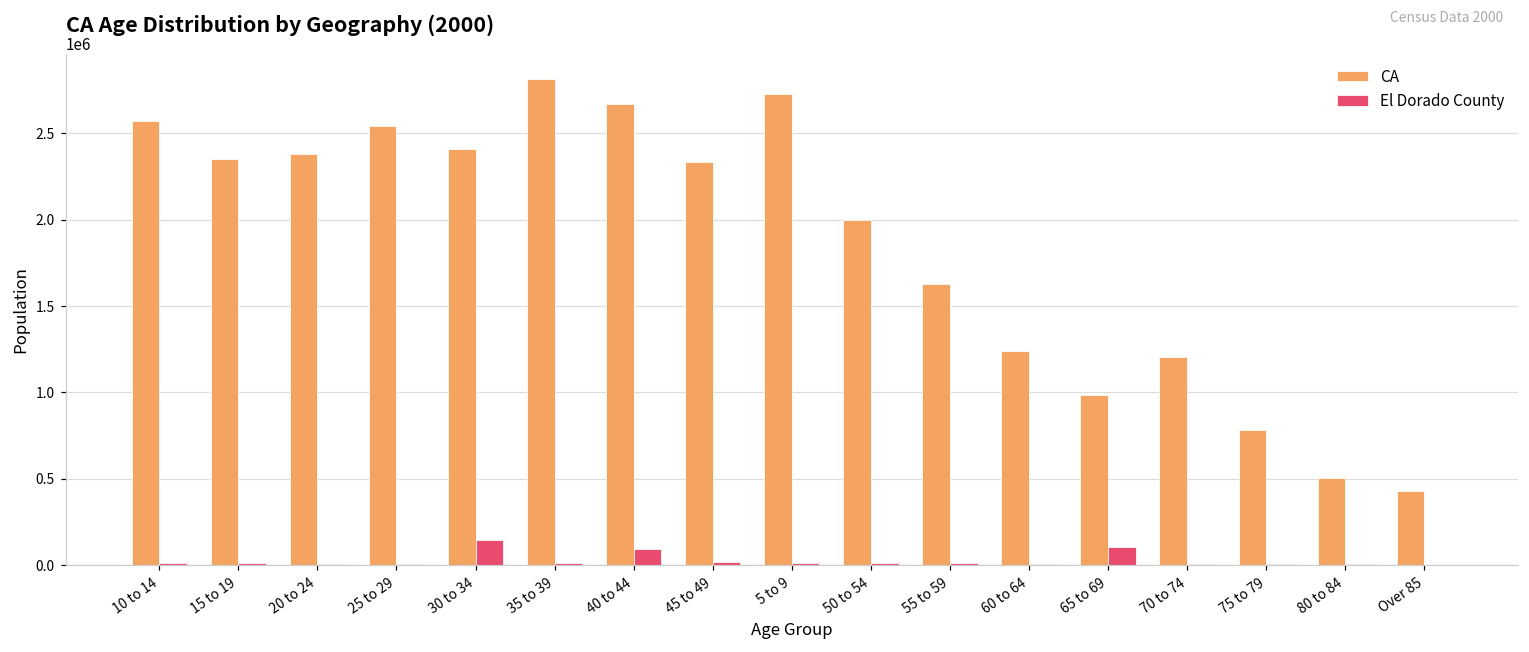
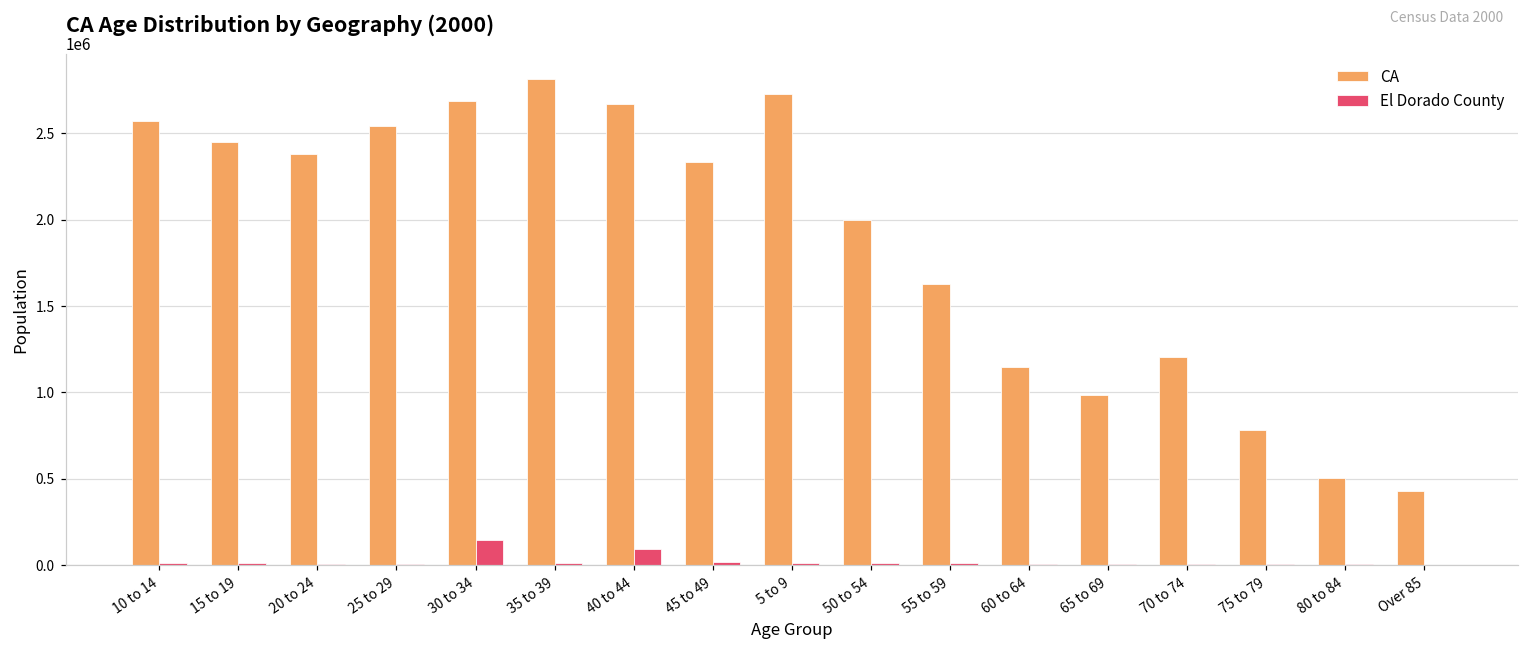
CA, 15 to 19: 2350000 -> 2450000
CA, 30 to 34: 2410000 -> 2690000
CA, 60 to 64: 1240000 -> 1150000
El Dorado County, 65 to 69: 100000 -> 10000
